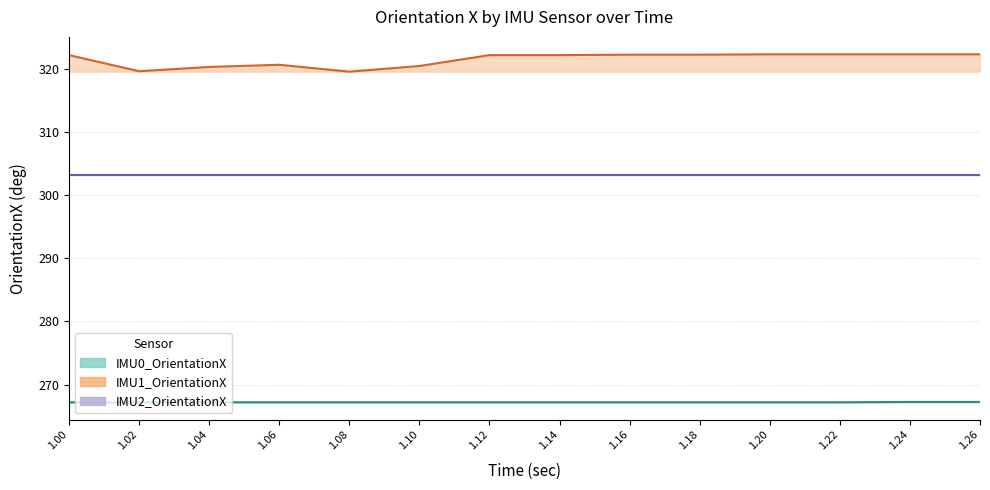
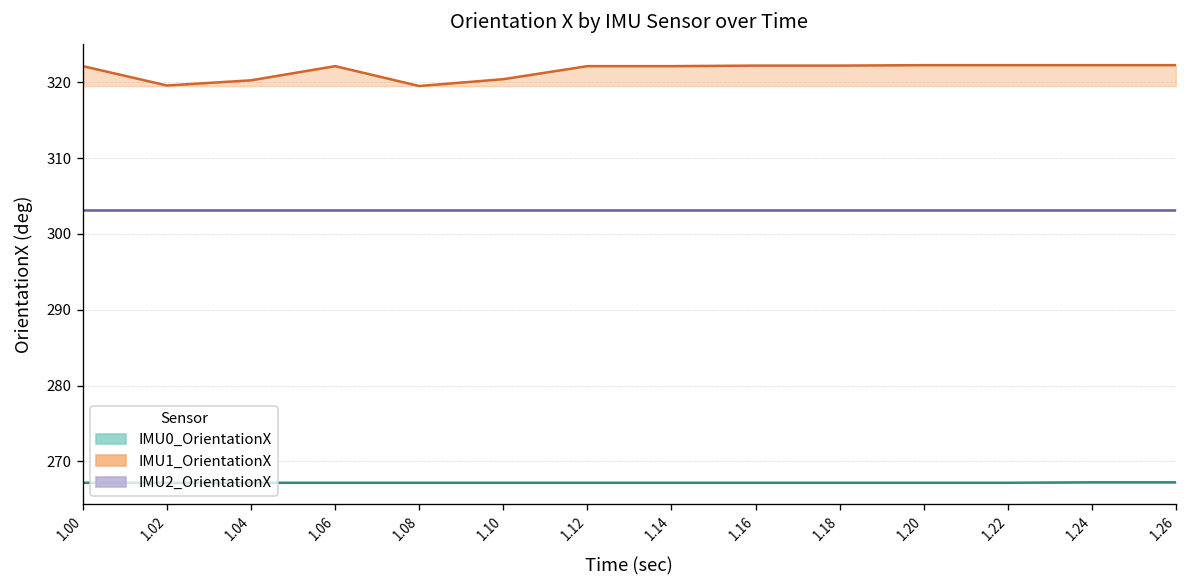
IMU1_OrientationX, 1.06: 321 -> 322
